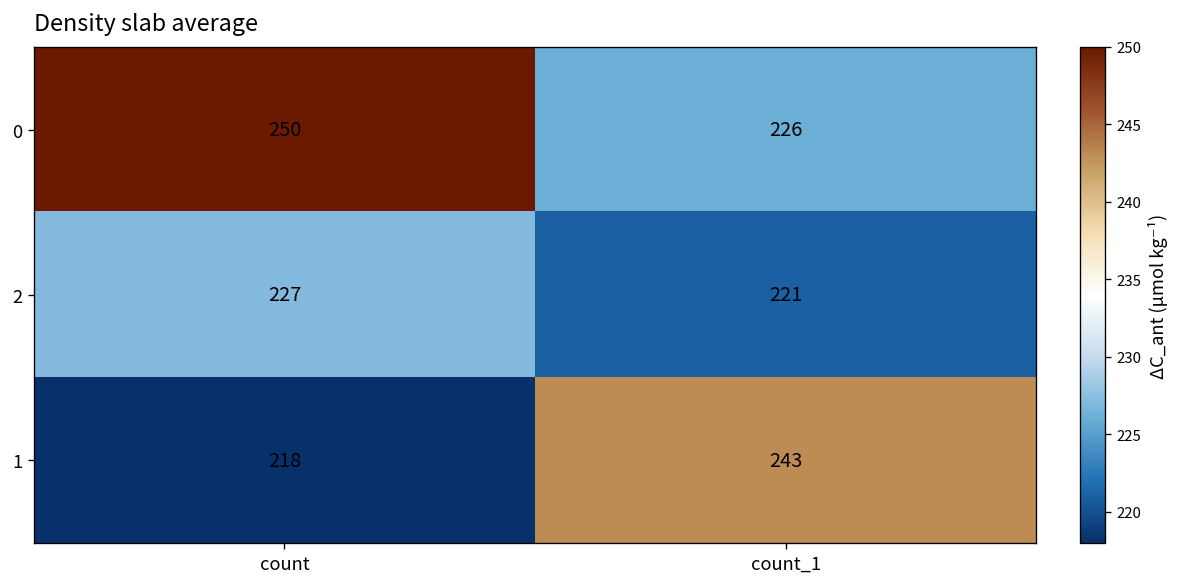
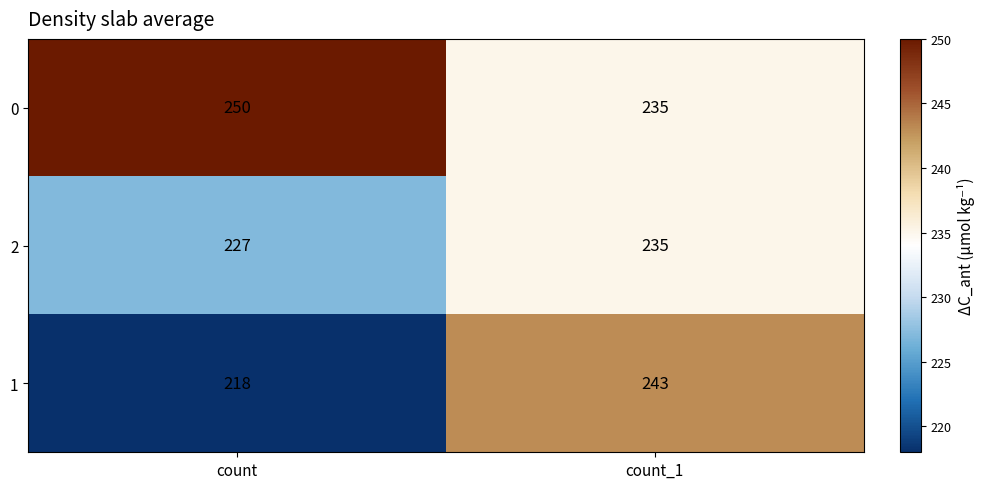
0, count_1: 226 -> 235
2, count_1: 221 -> 235
